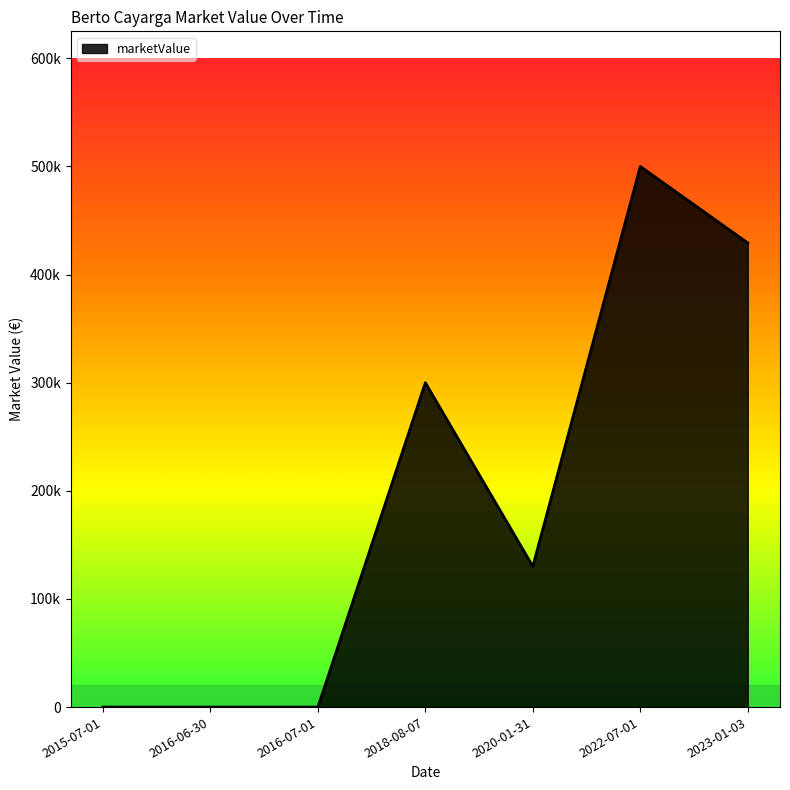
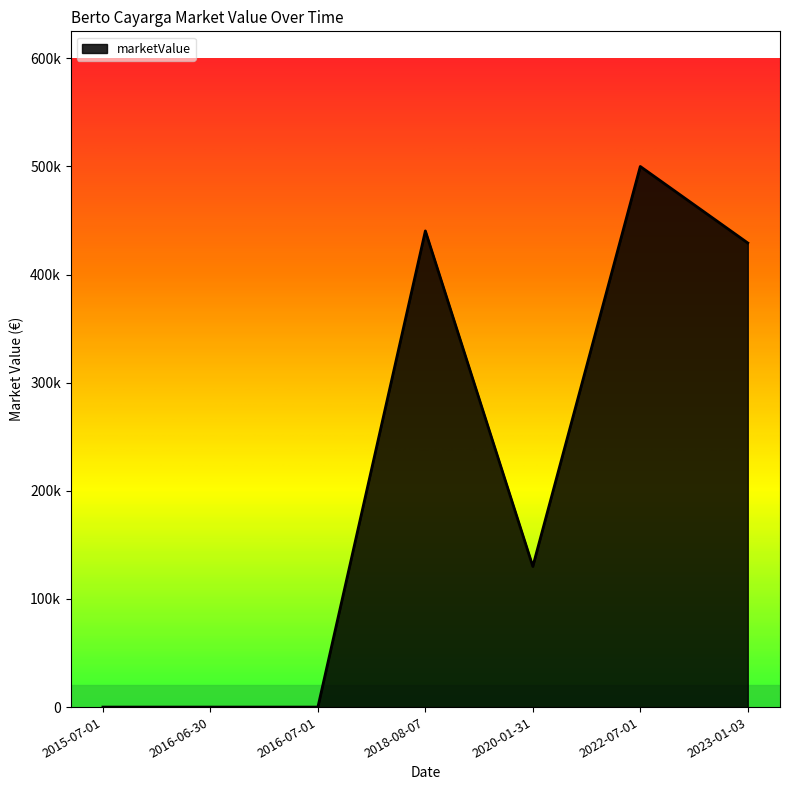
2018-08-07: 300000 -> 440000
